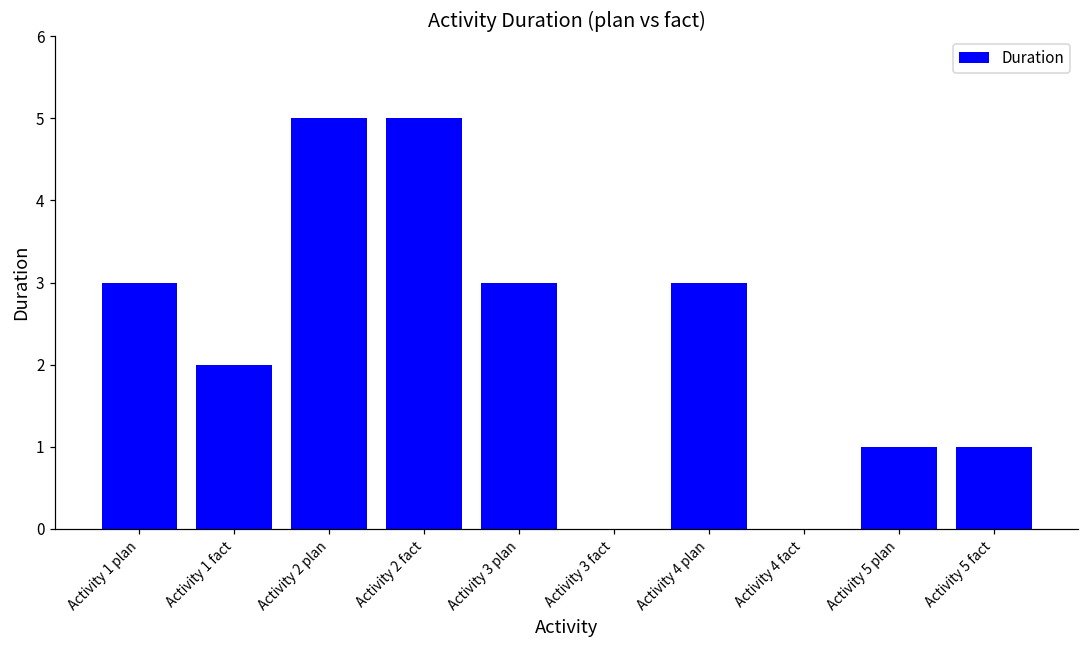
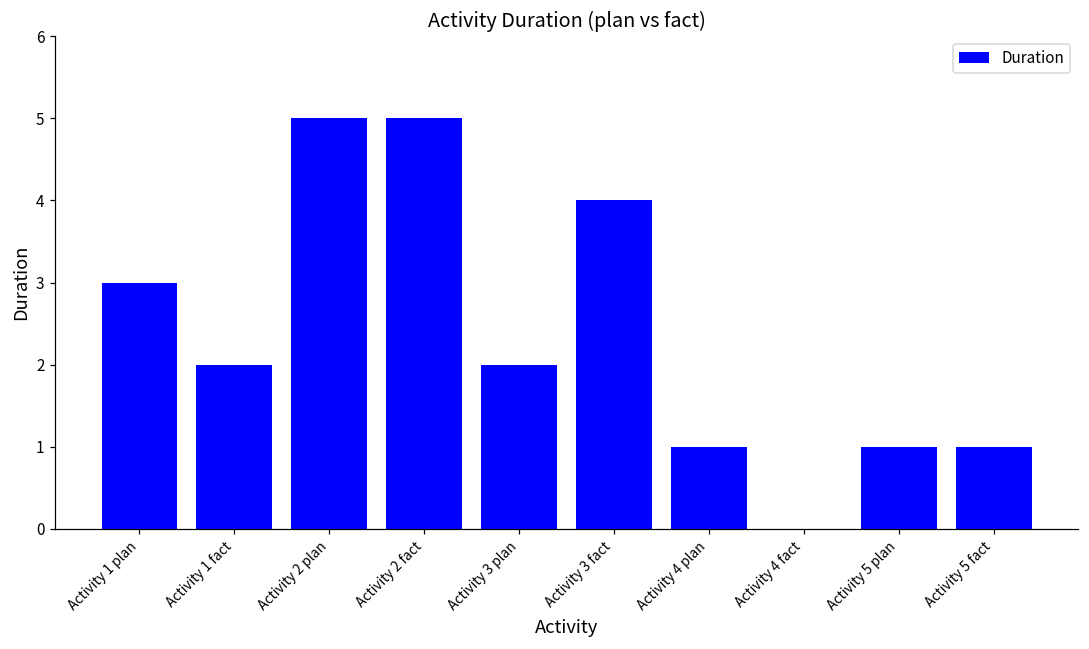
Activity 3 plan: 3 -> 2
Activity 3 fact: 0 -> 4
Activity 4 plan: 3 -> 1
